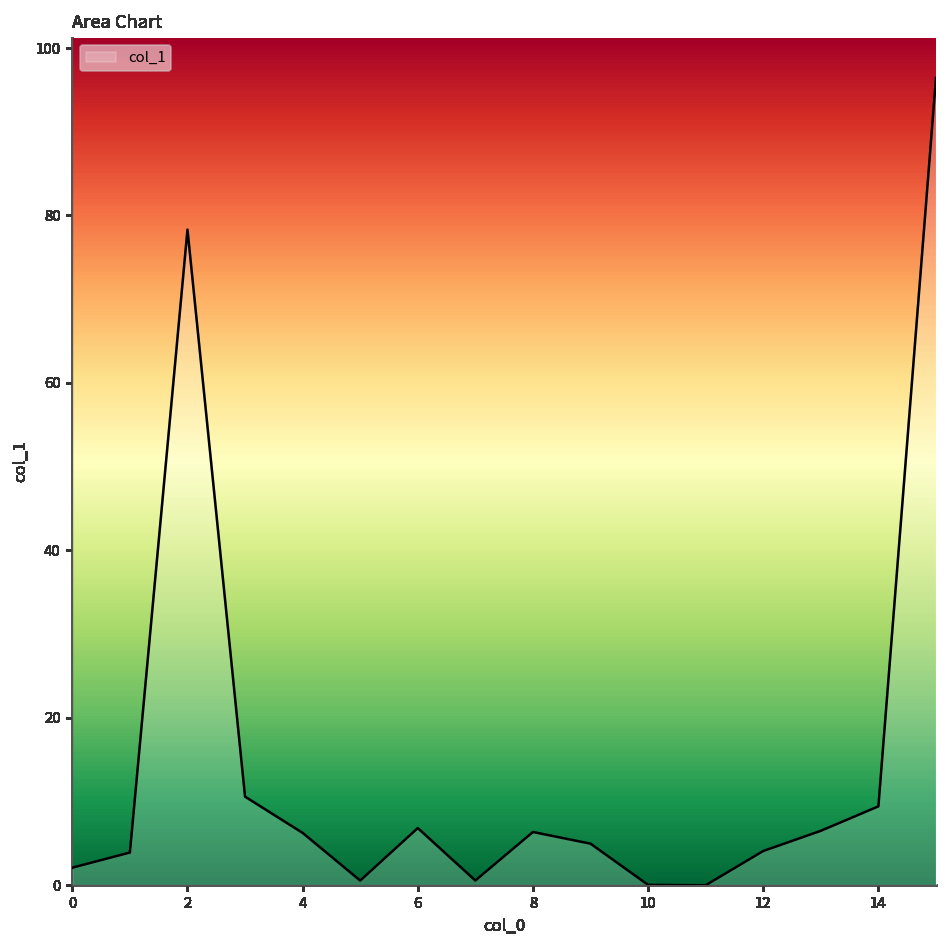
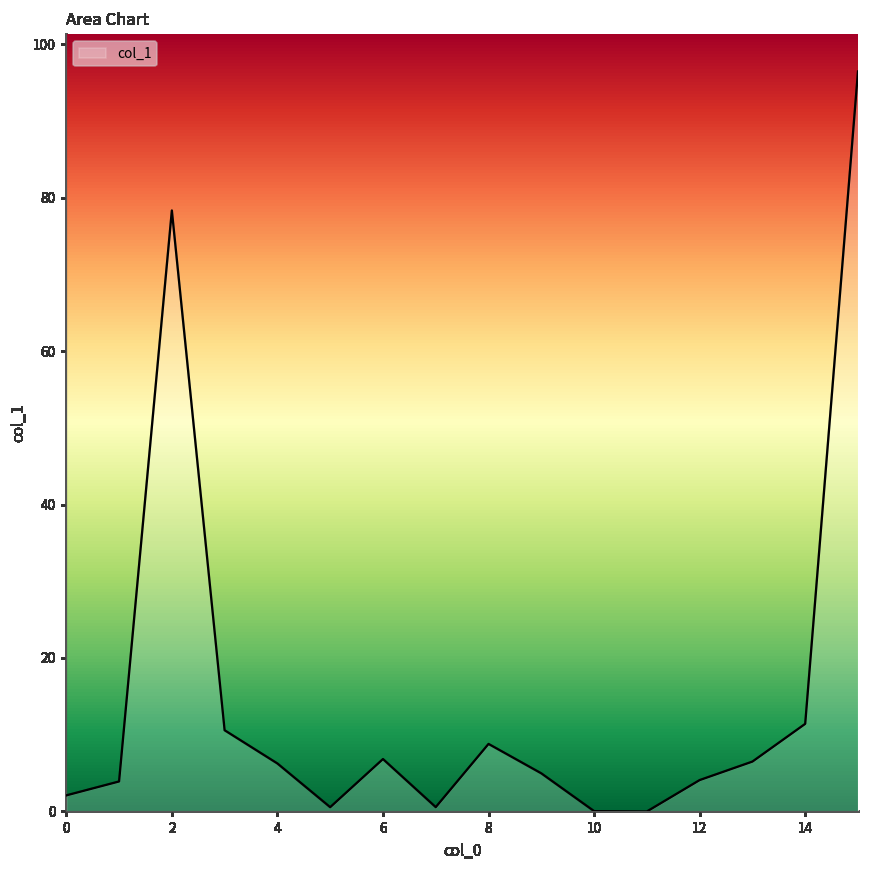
8: 6 -> 9
14: 9 -> 11
